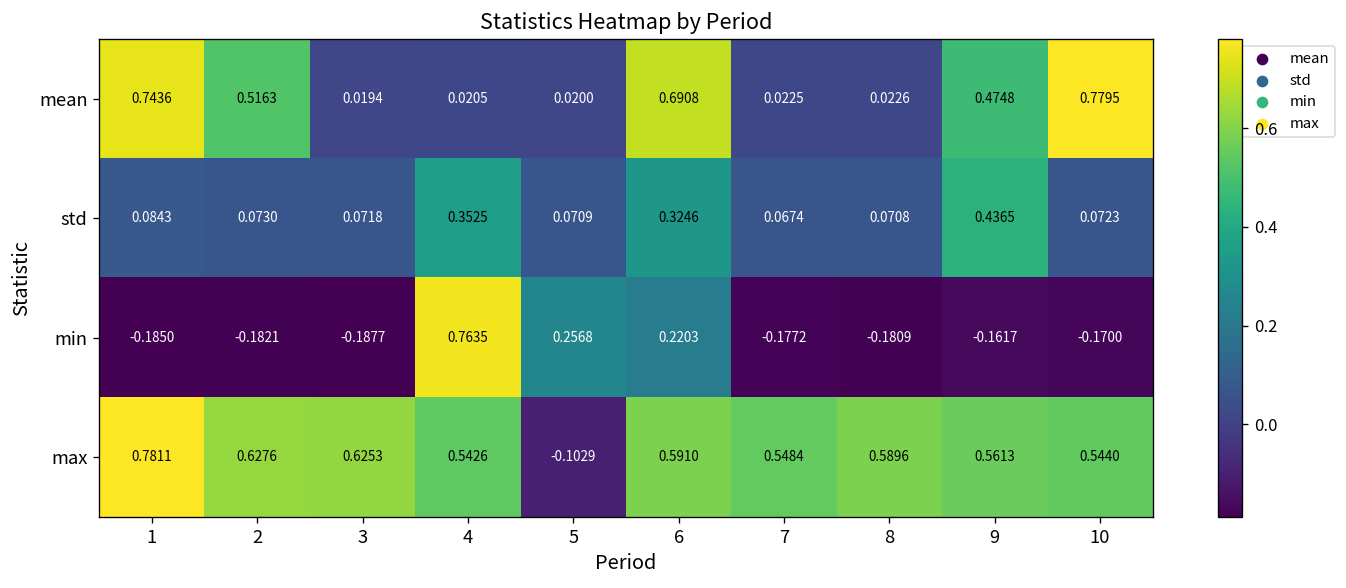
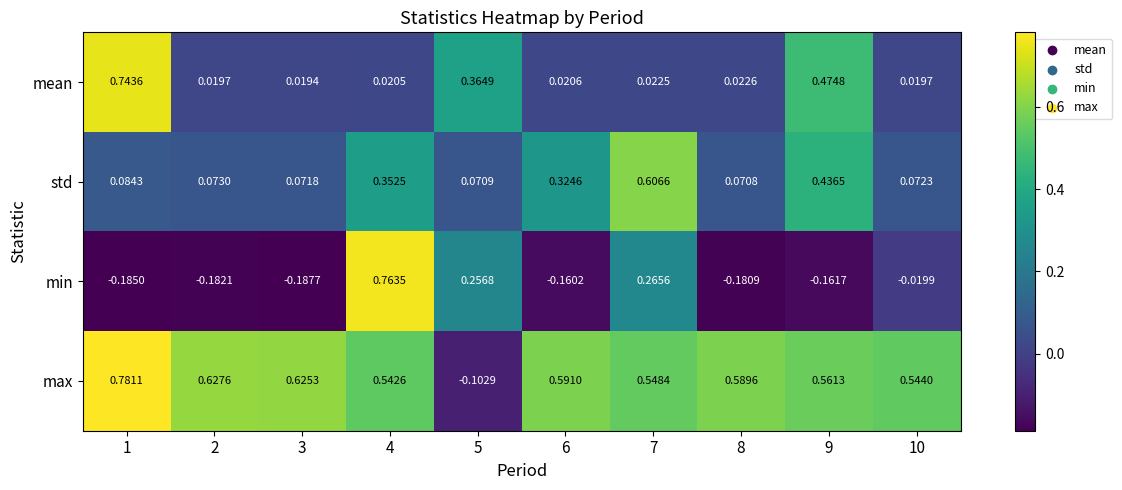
mean, 2: 0.5163 -> 0.0197
mean, 5: 0.0200 -> 0.3649
mean, 6: 0.6908 -> 0.0206
mean, 10: 0.7795 -> 0.0197
std, 7: 0.0674 -> 0.6066
min, 6: 0.2203 -> -0.1602
min, 7: -0.1772 -> 0.2656
min, 10: -0.1700 -> -0.0199
